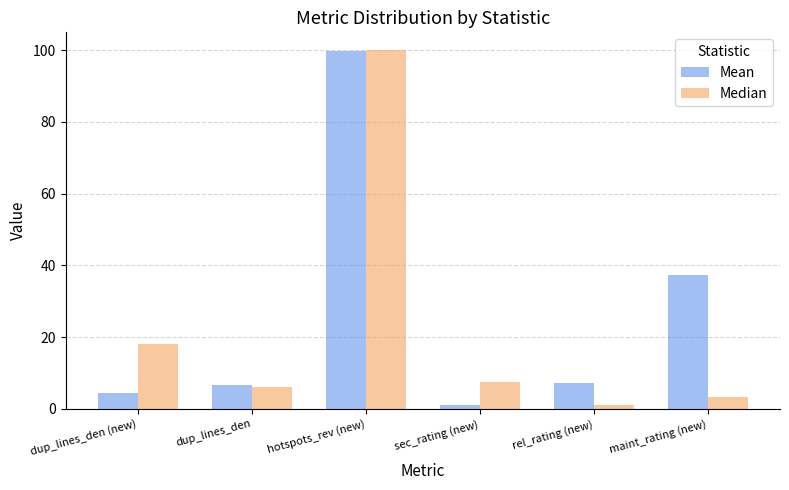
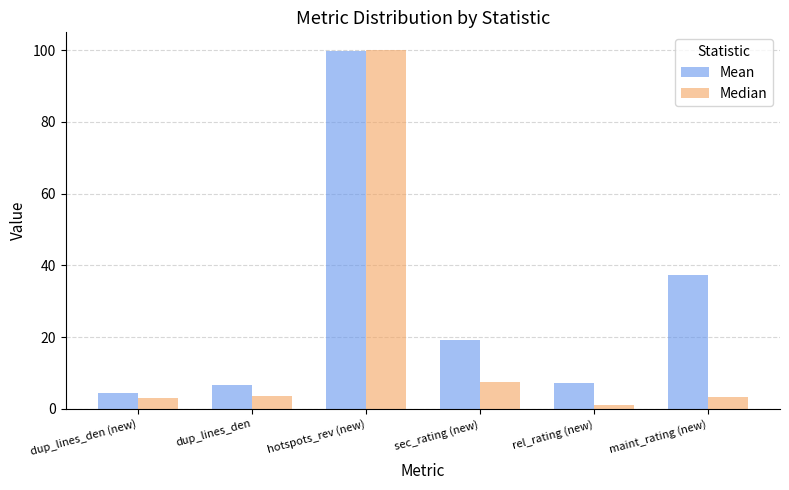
Median, dup_lines_den (new): 18 -> 3
Median, dup_lines_den: 6 -> 4
Mean, sec_rating (new): 1 -> 19
